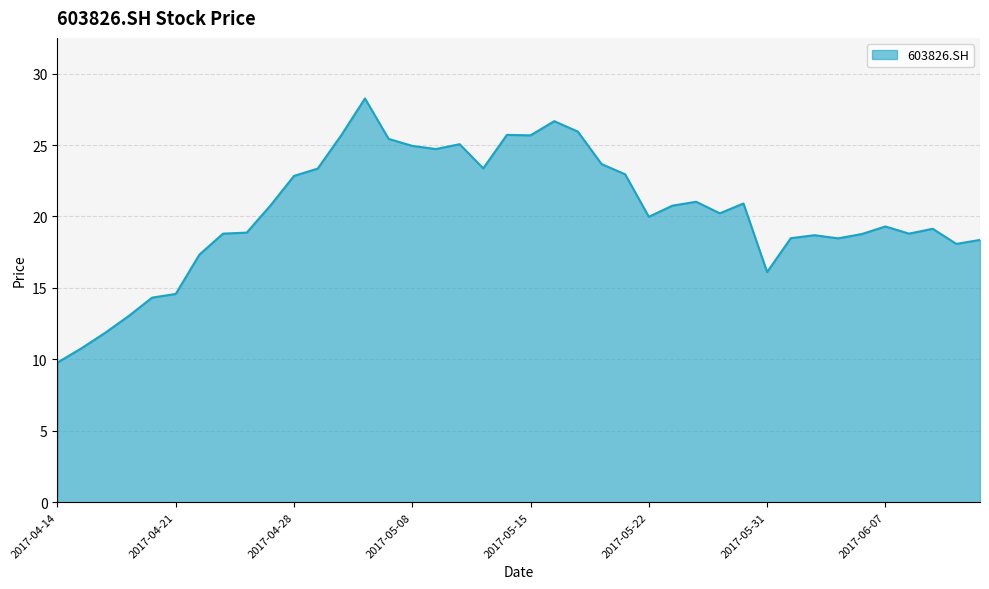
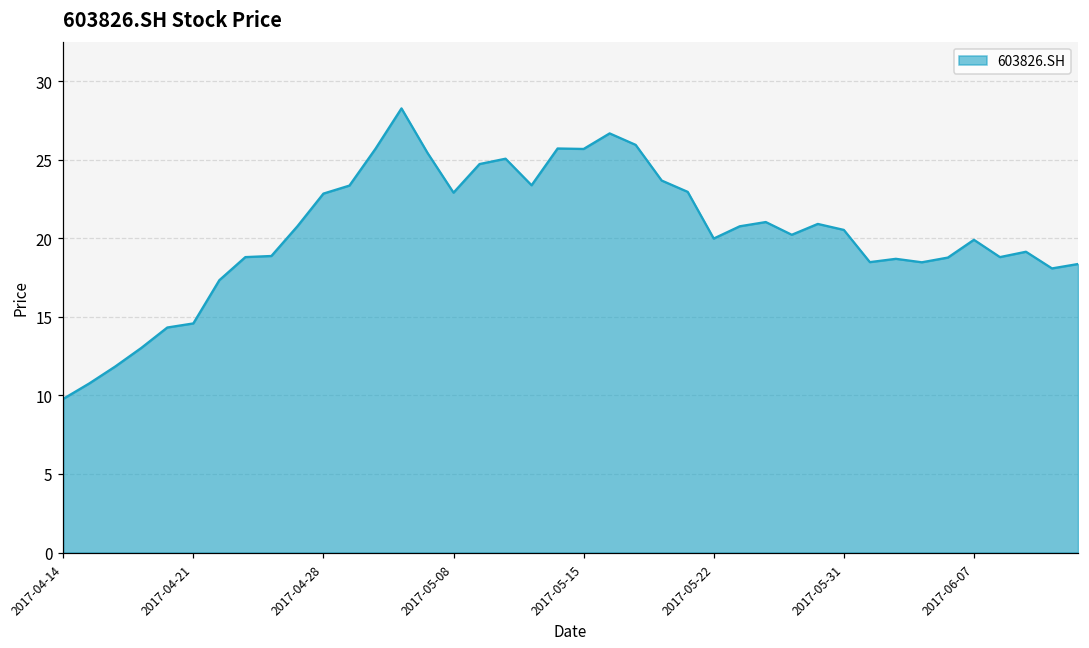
2017-05-08: 24.9 -> 22.9
2017-05-31: 16.1 -> 20.5
2017-06-07: 19.3 -> 19.9
